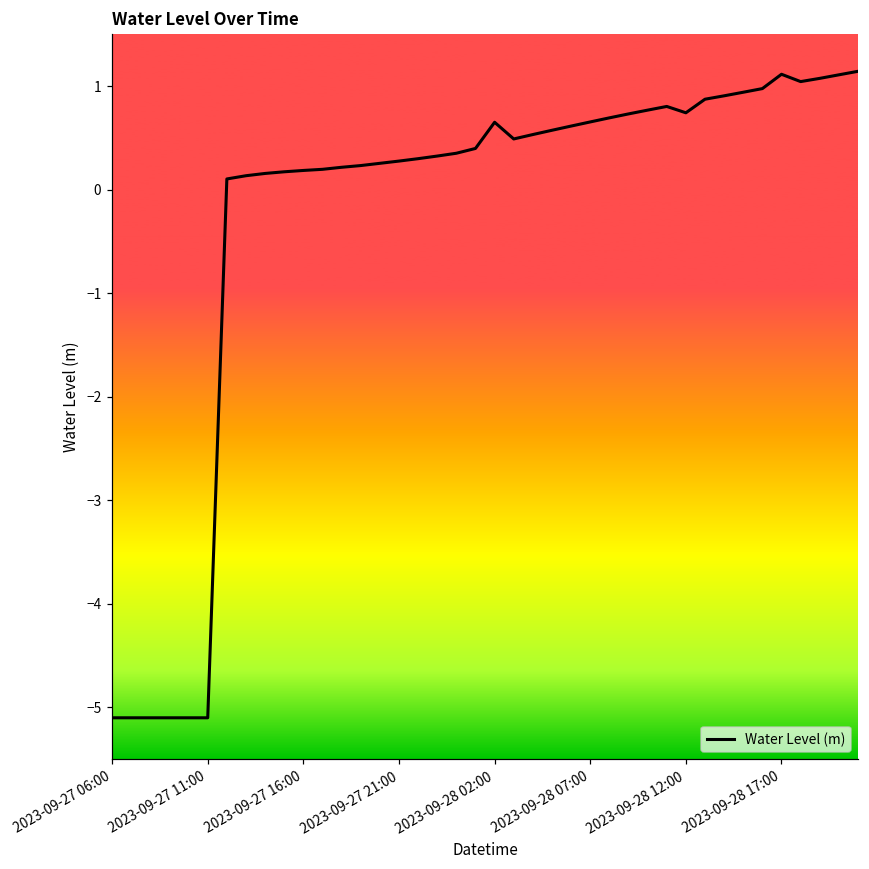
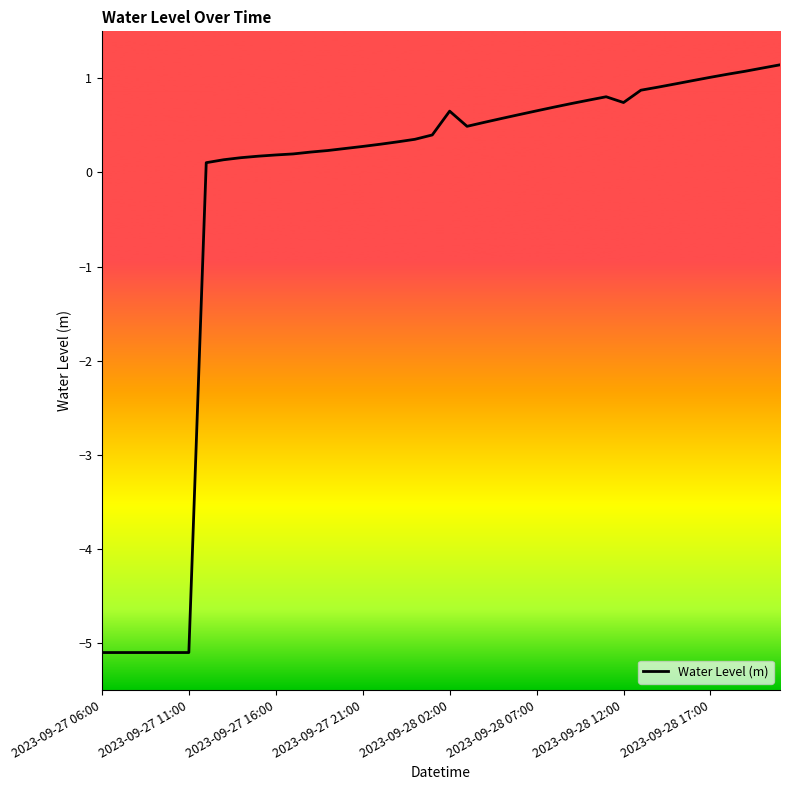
2023-09-28 17:00: 1.1 -> 1.0
